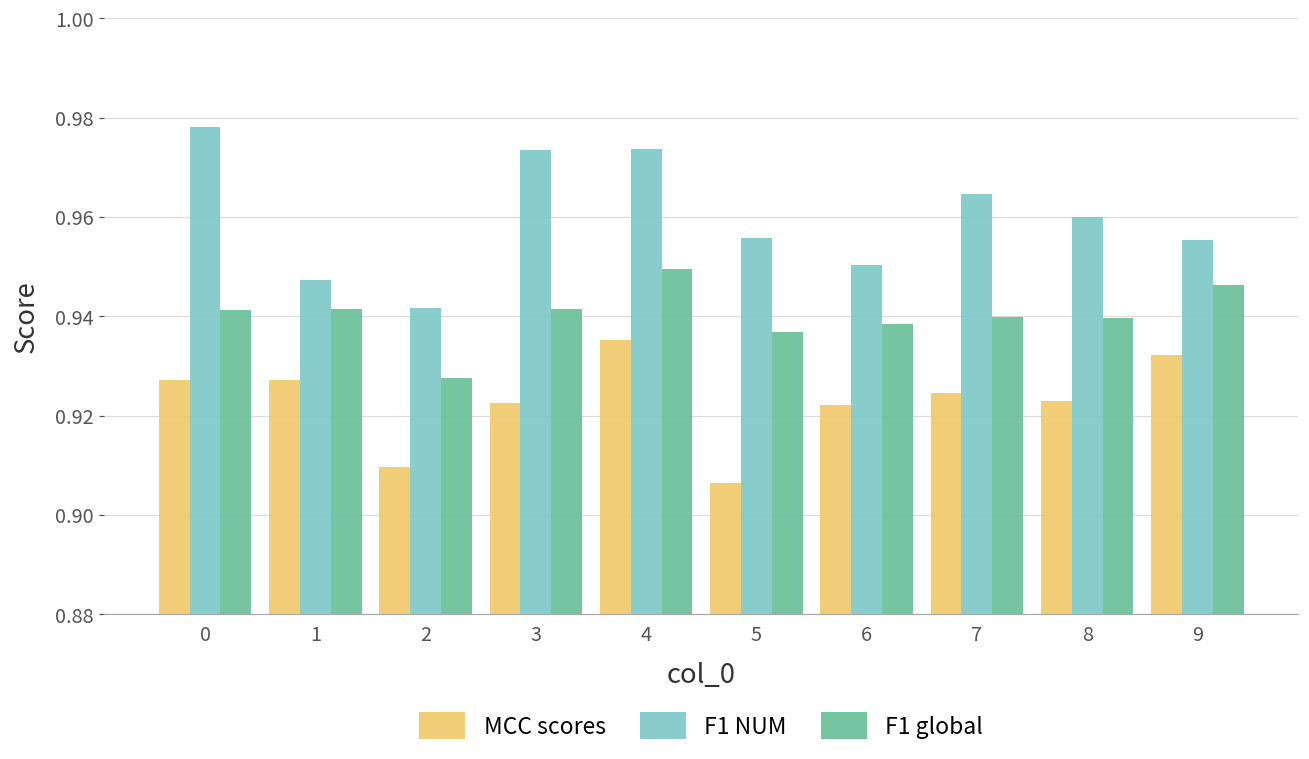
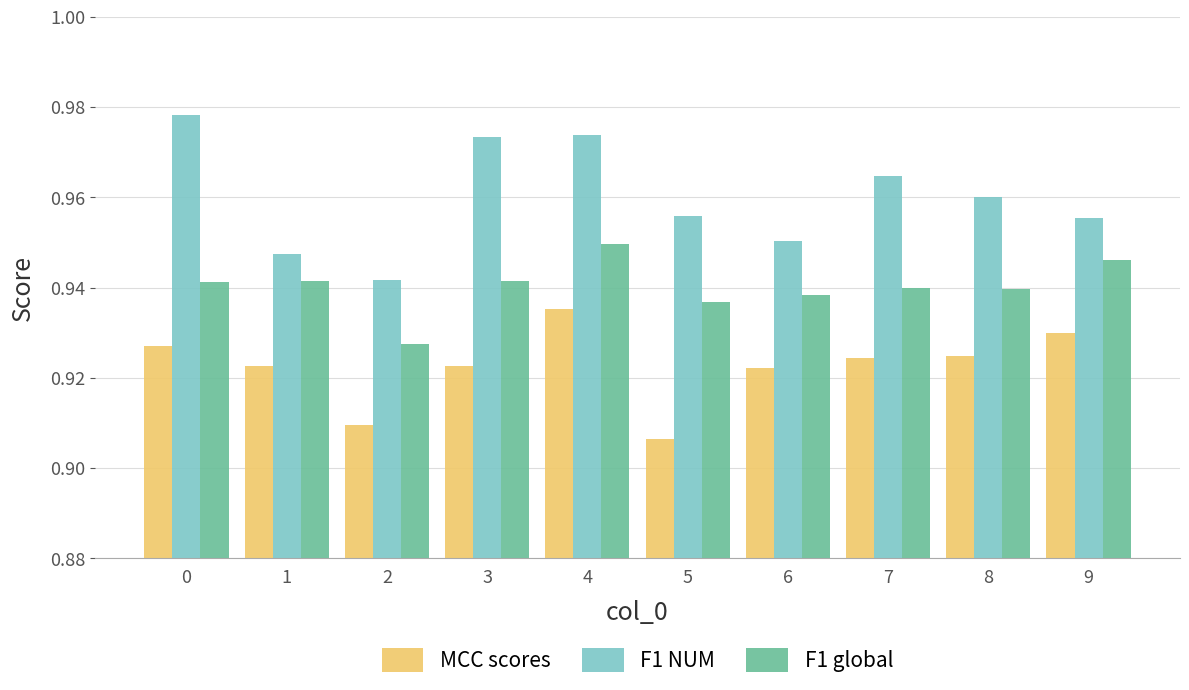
MCC scores, 1: 0.927 -> 0.923
MCC scores, 8: 0.923 -> 0.925
MCC scores, 9: 0.932 -> 0.930
